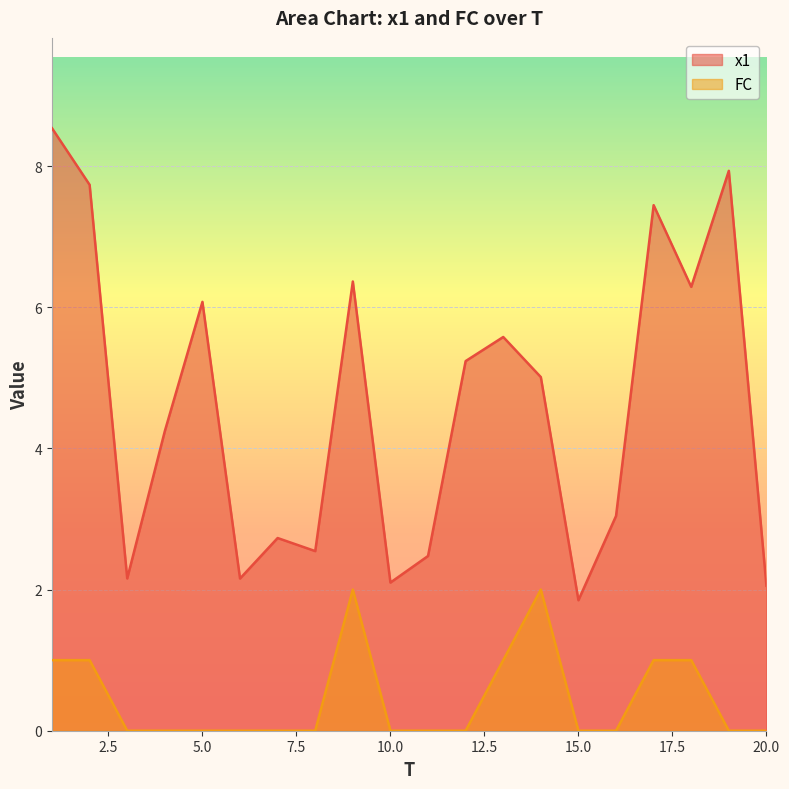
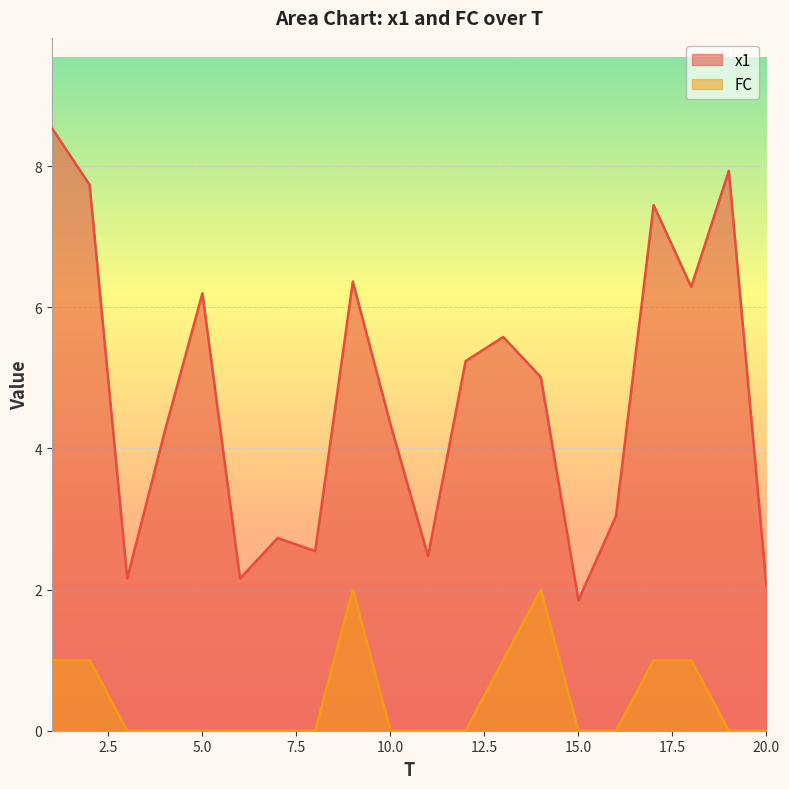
x1, 5.0: 6.1 -> 6.2
x1, 10.0: 2.1 -> 4.3
